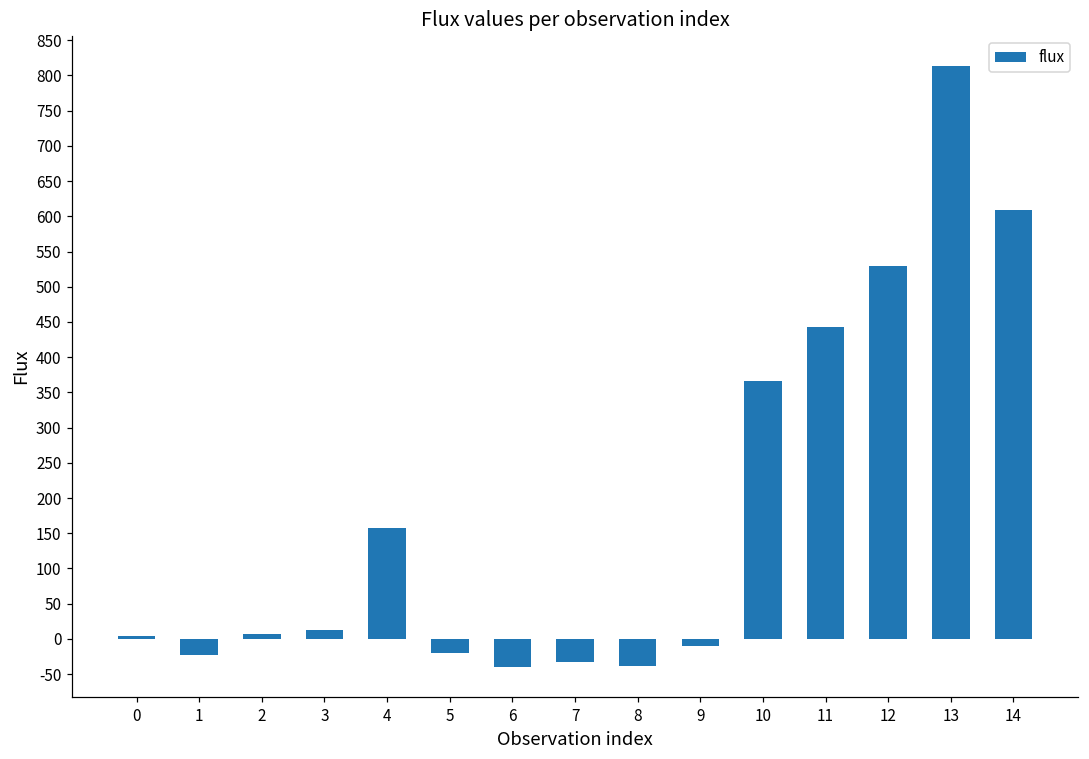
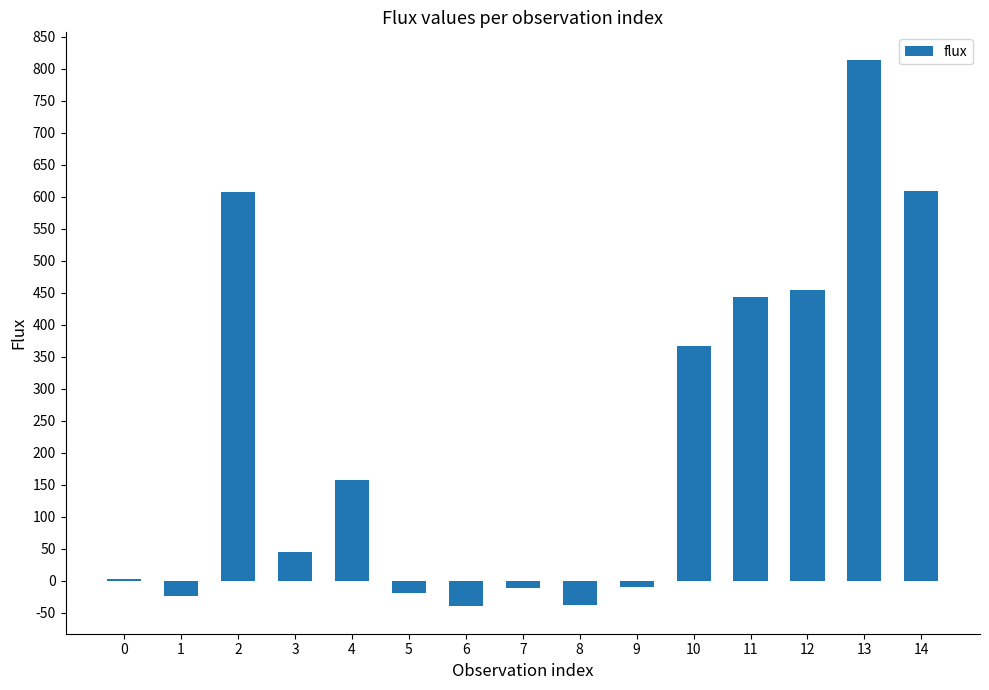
2: 10 -> 610
3: 10 -> 40
7: -30 -> -10
12: 530 -> 450
